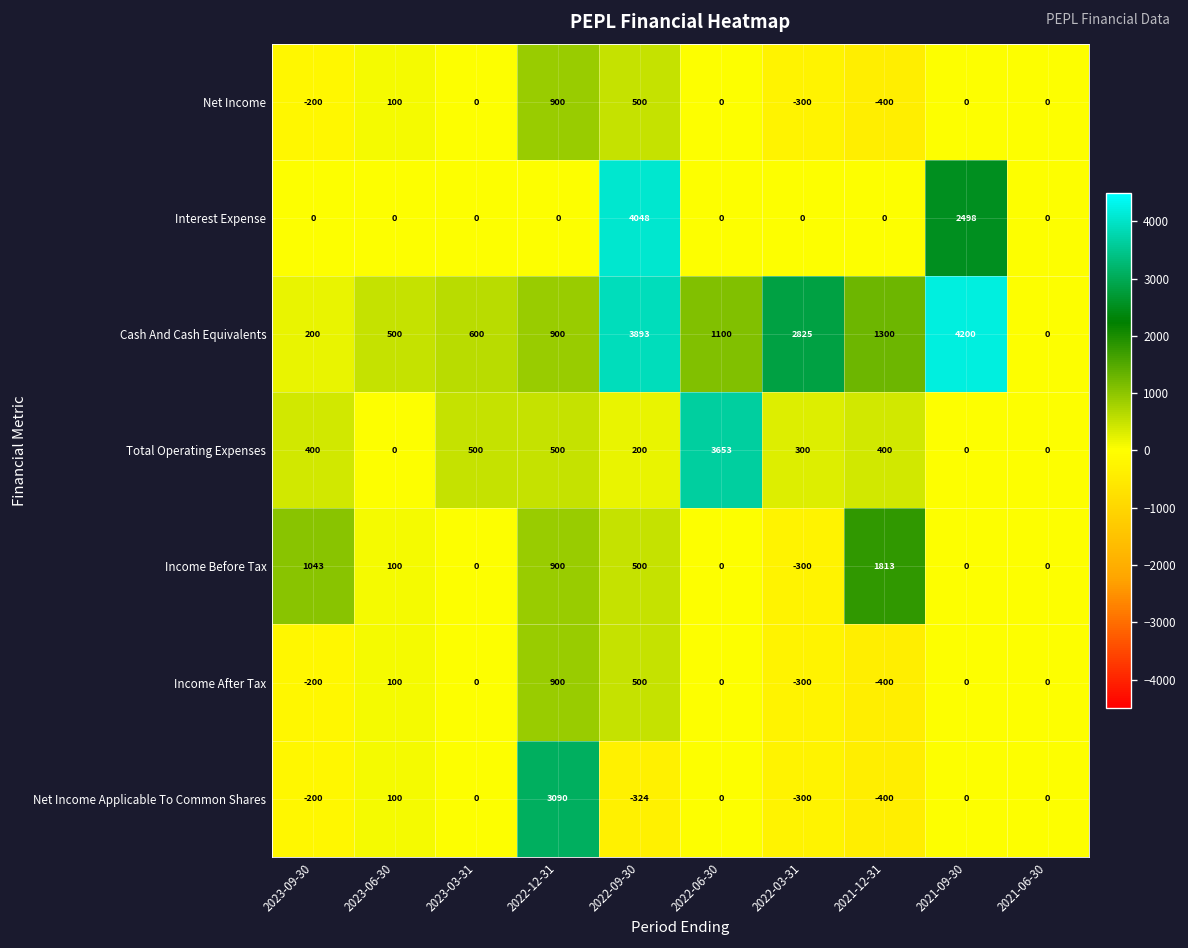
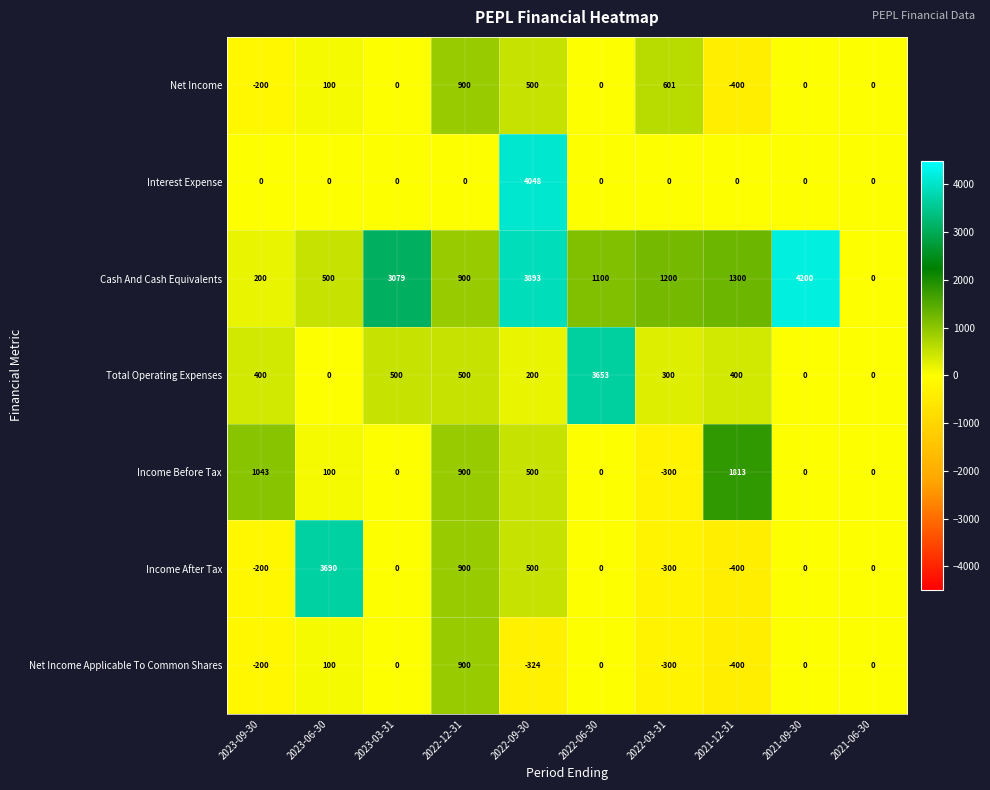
Net Income, 2022-03-31: -300 -> 601
Interest Expense, 2021-09-30: 2498 -> 0
Cash And Cash Equivalents, 2023-03-31: 600 -> 3079
Cash And Cash Equivalents, 2022-03-31: 2825 -> 1200
Income After Tax, 2023-06-30: 100 -> 3690
Net Income Applicable To Common Shares, 2022-12-31: 3090 -> 900
